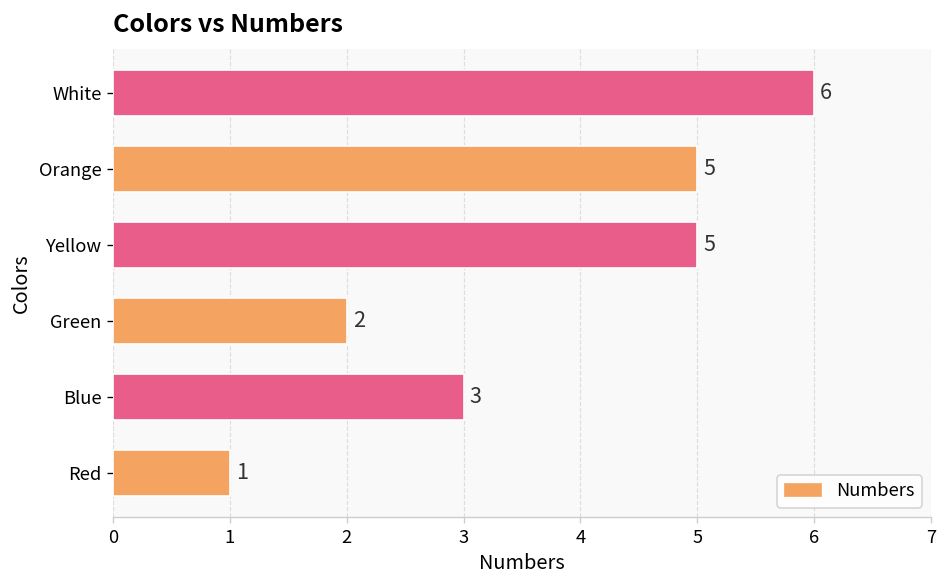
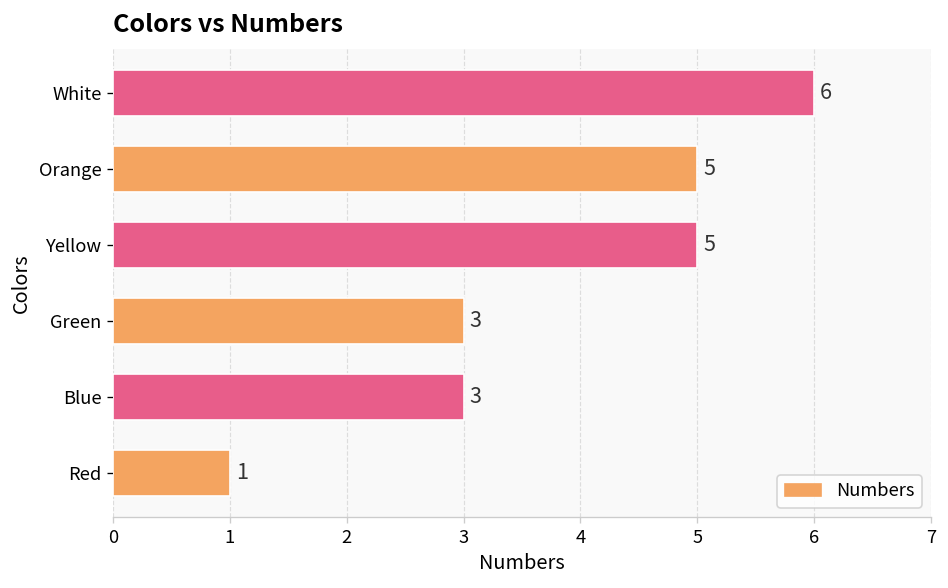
Green: 2 -> 3
